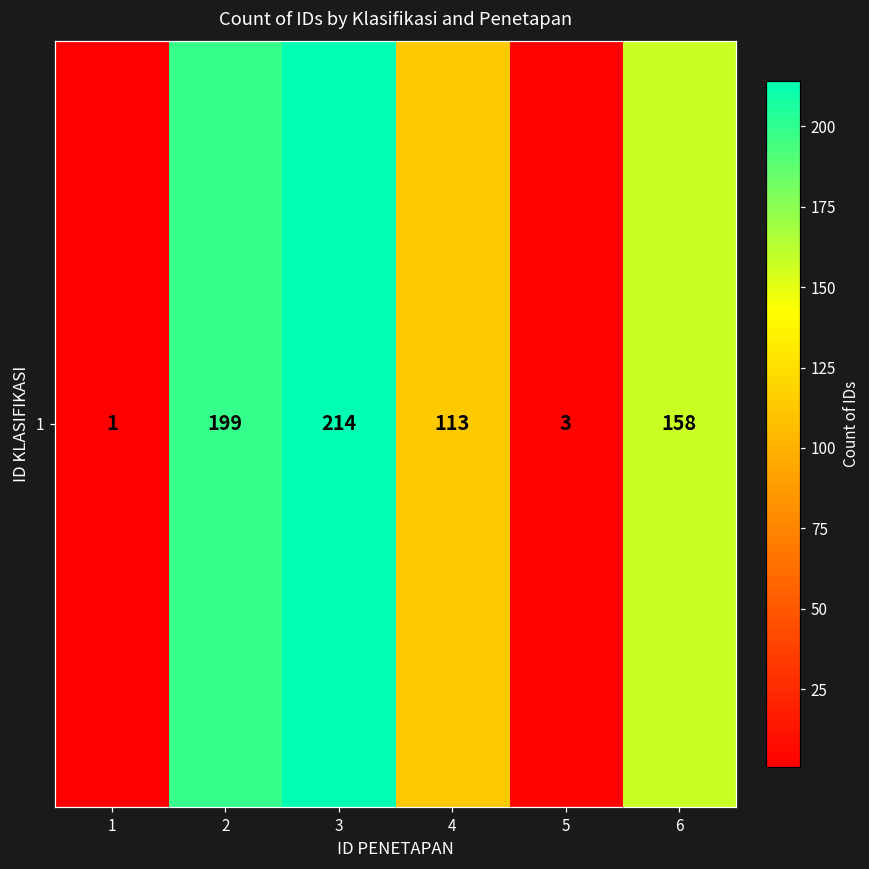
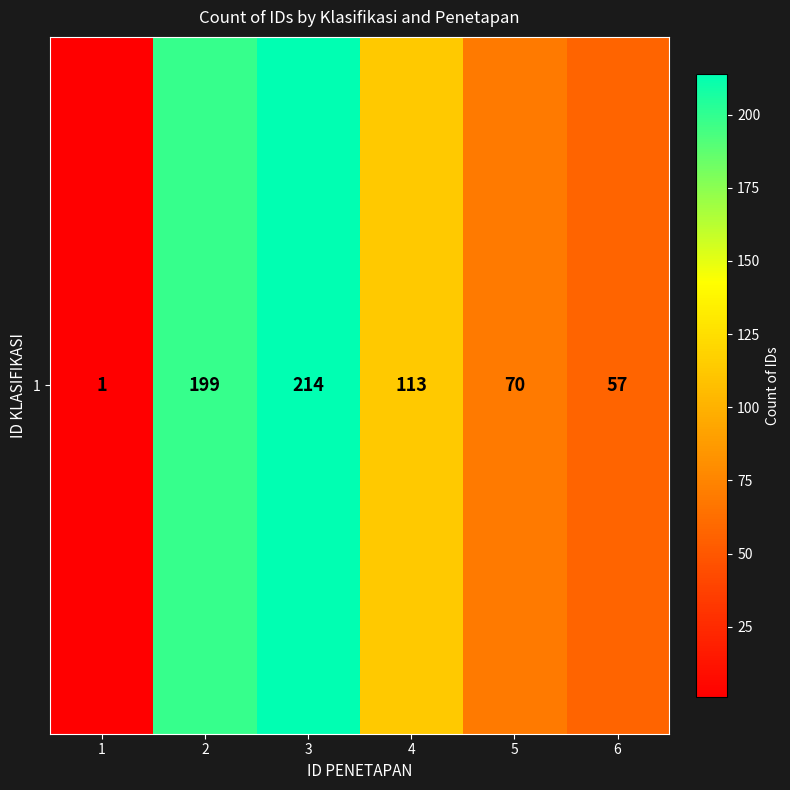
1, 5: 3 -> 70
1, 6: 158 -> 57
